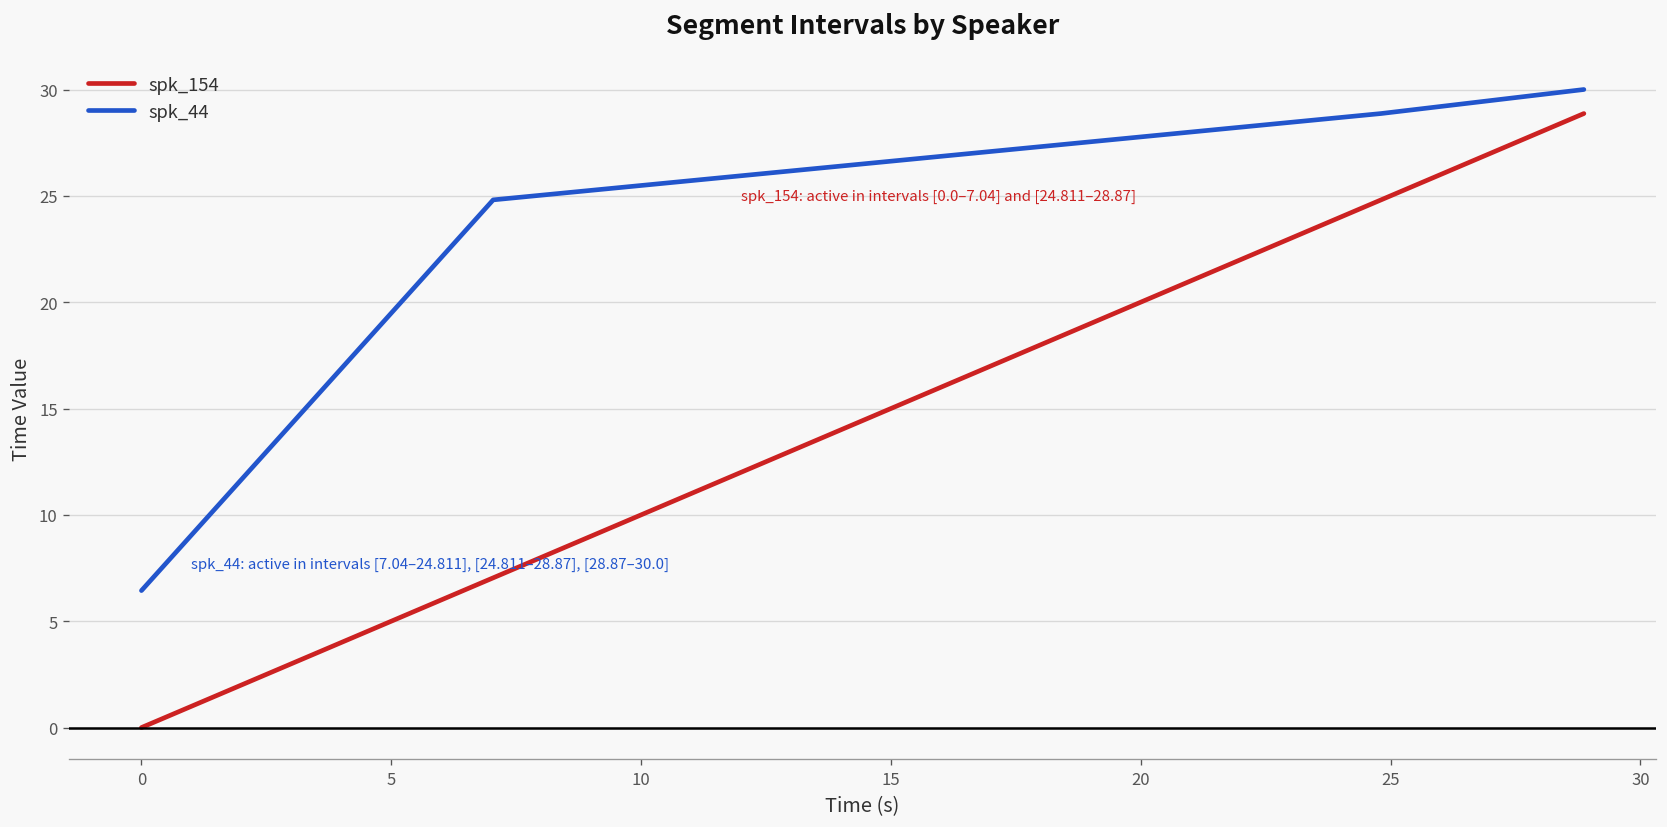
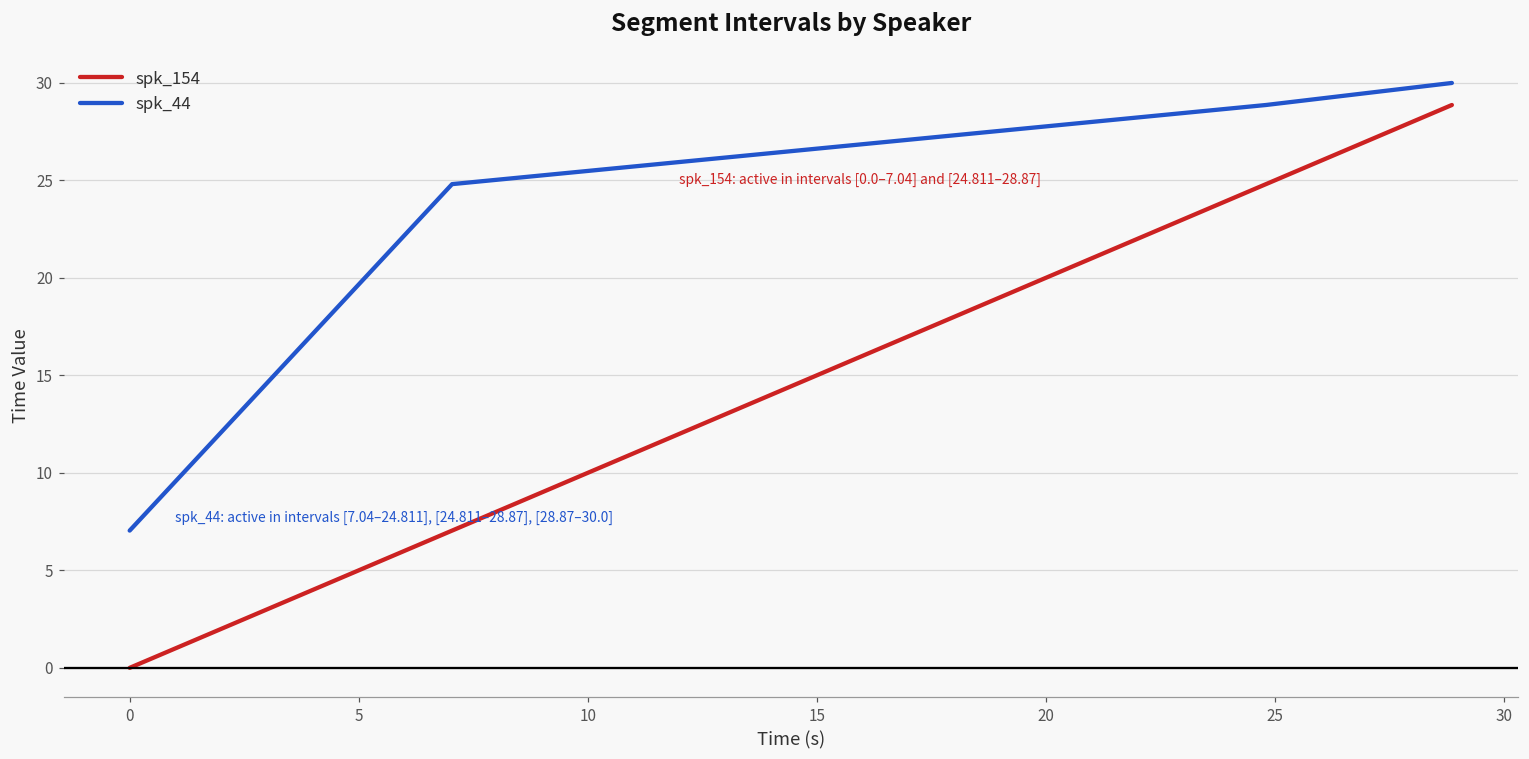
spk_44, 0: 6.4 -> 7.0
